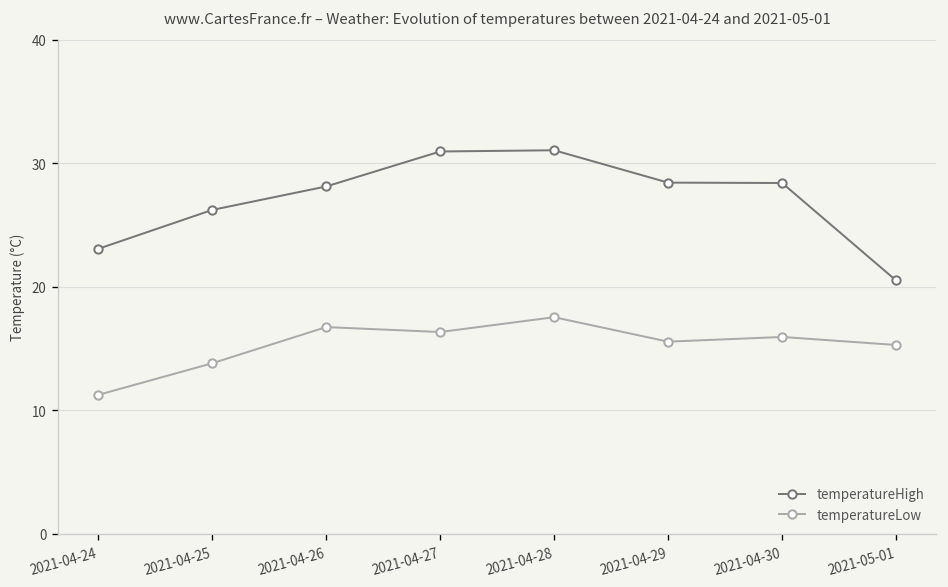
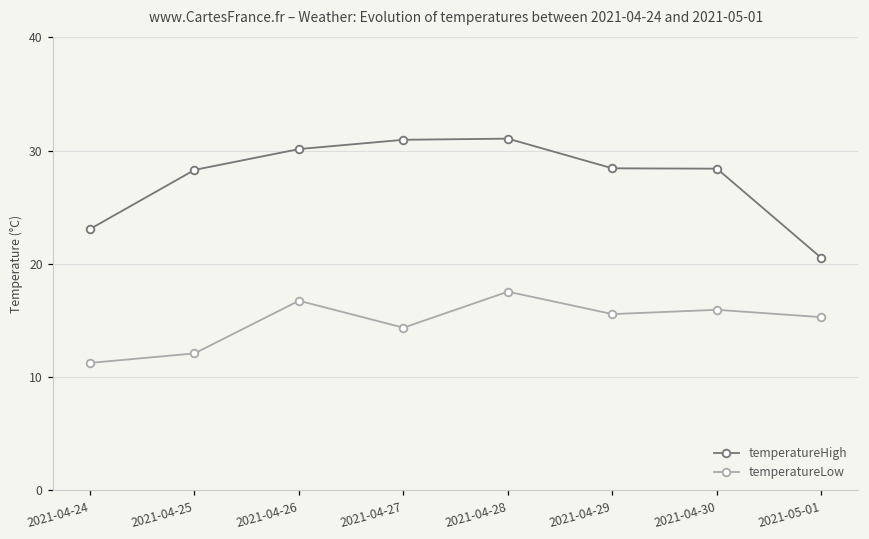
temperatureHigh, 2021-04-25: 26.2 -> 28.3
temperatureLow, 2021-04-25: 13.8 -> 12.1
temperatureHigh, 2021-04-26: 28.1 -> 30.1
temperatureLow, 2021-04-27: 16.3 -> 14.4
